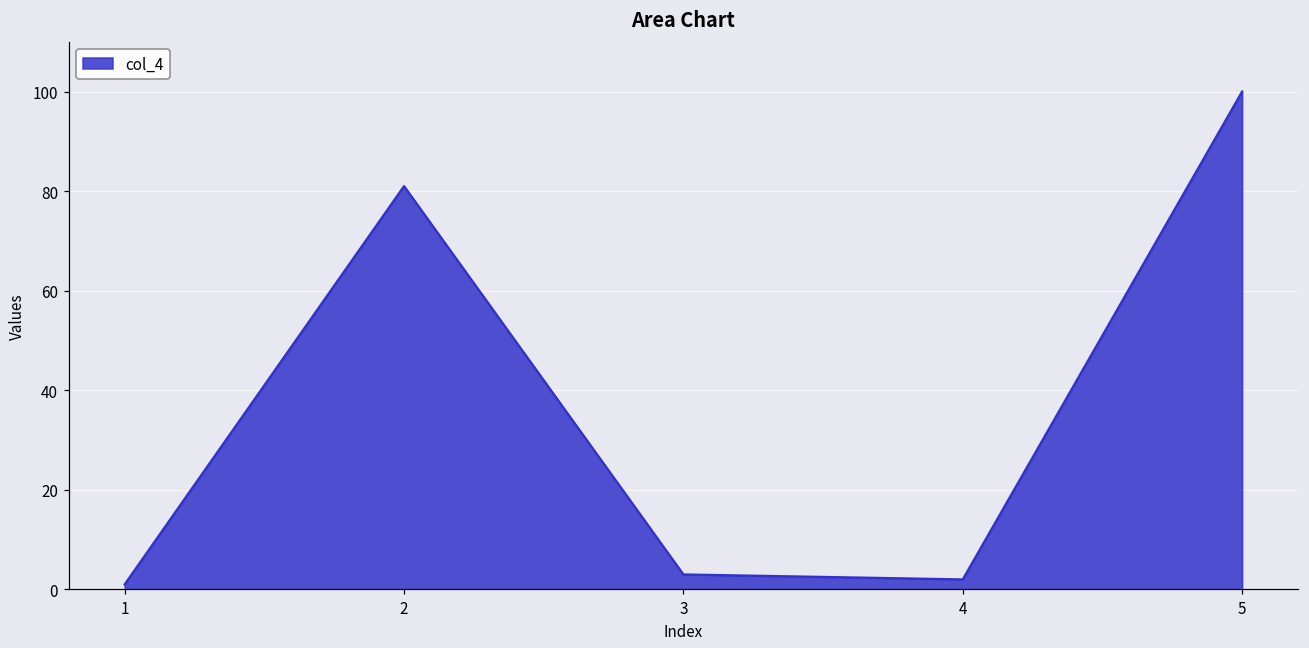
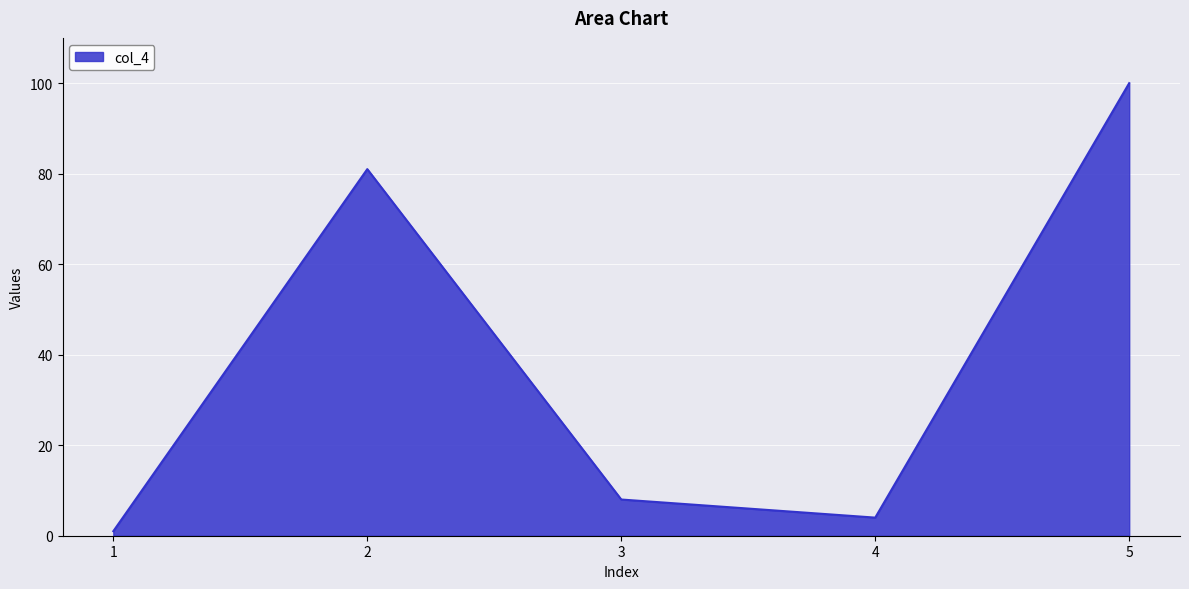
3: 3 -> 8
4: 2 -> 4
